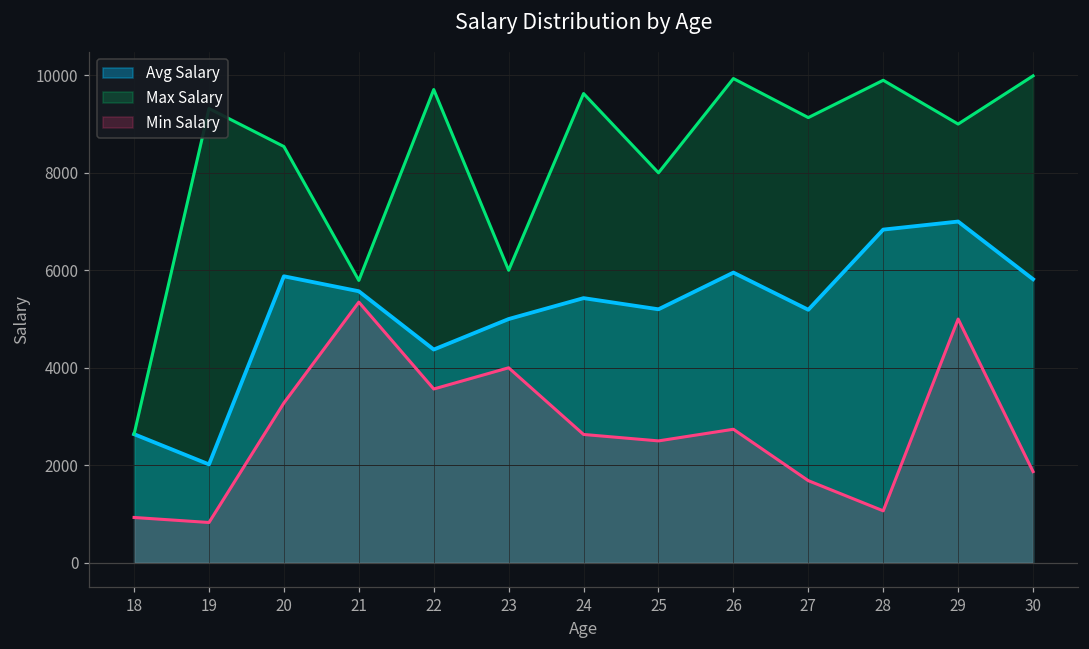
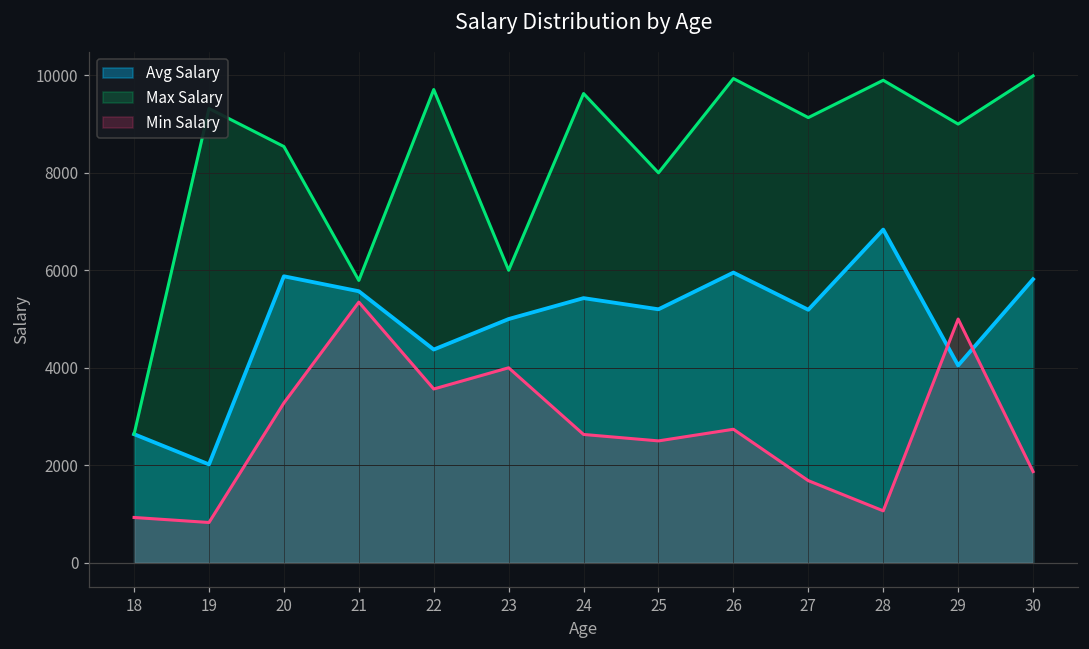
Avg Salary, 29: 7000 -> 4000
